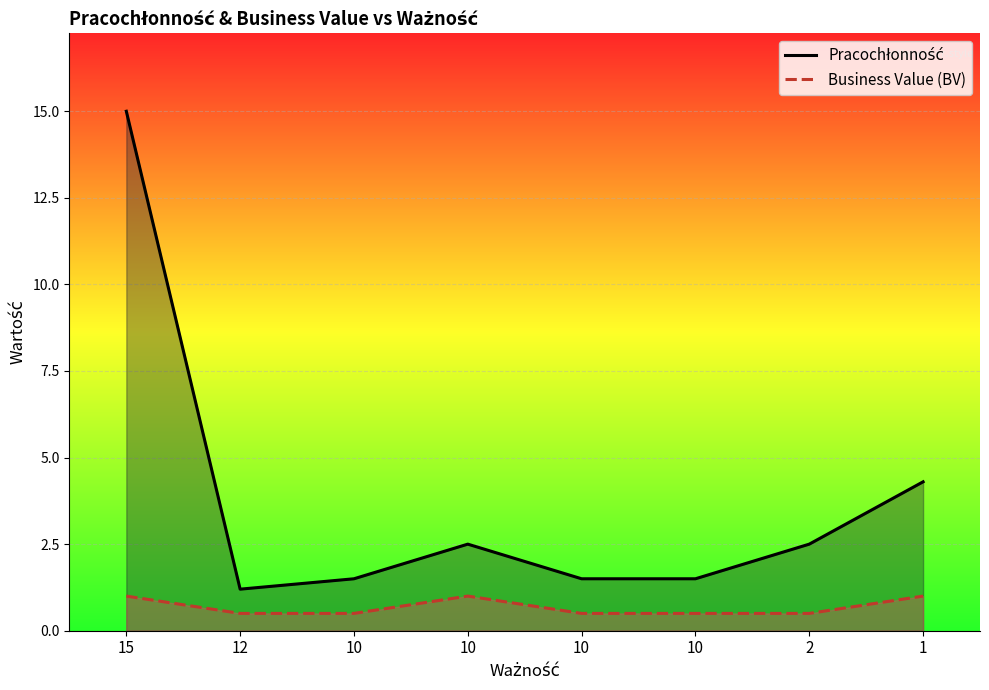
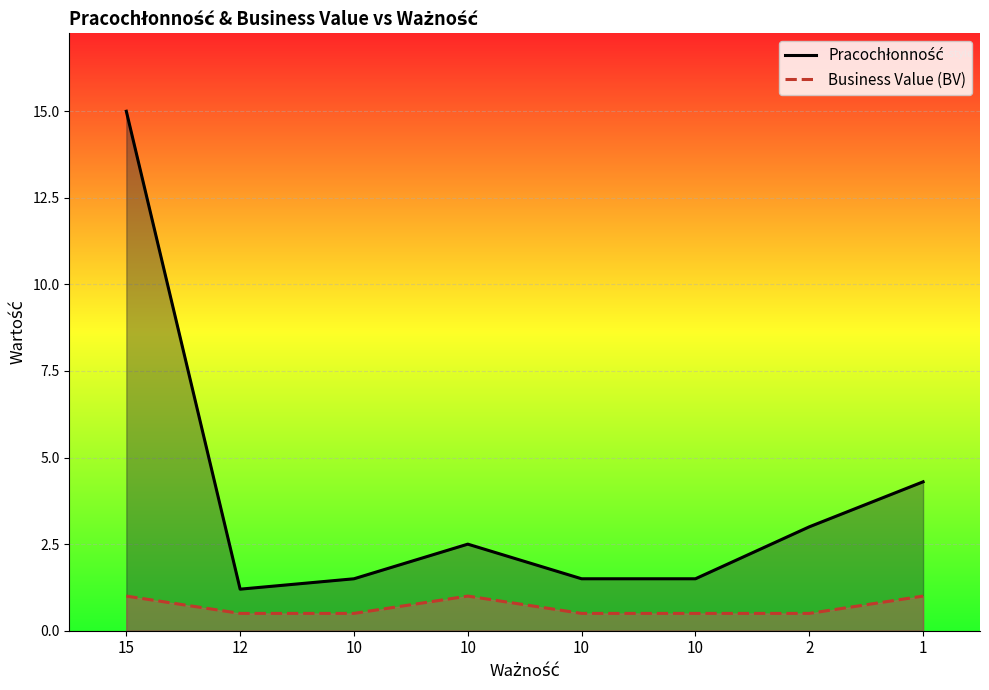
Pracochłonność, 2: 2.5 -> 3.0
